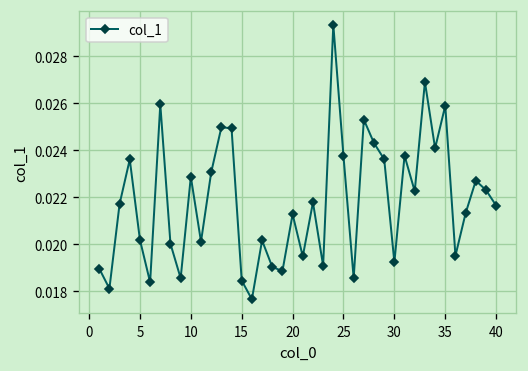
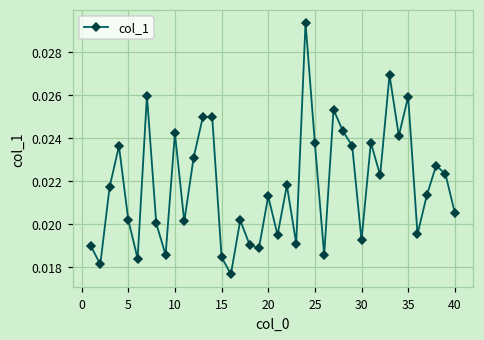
10: 0.0229 -> 0.0242
40: 0.0216 -> 0.0205
